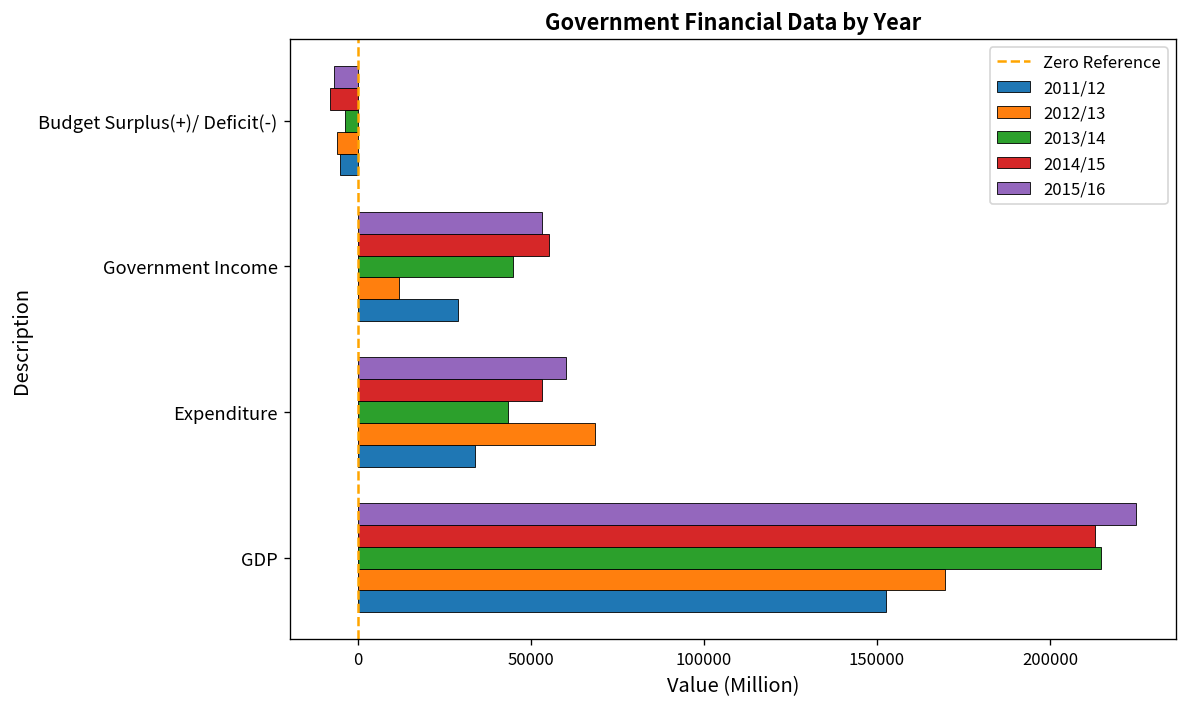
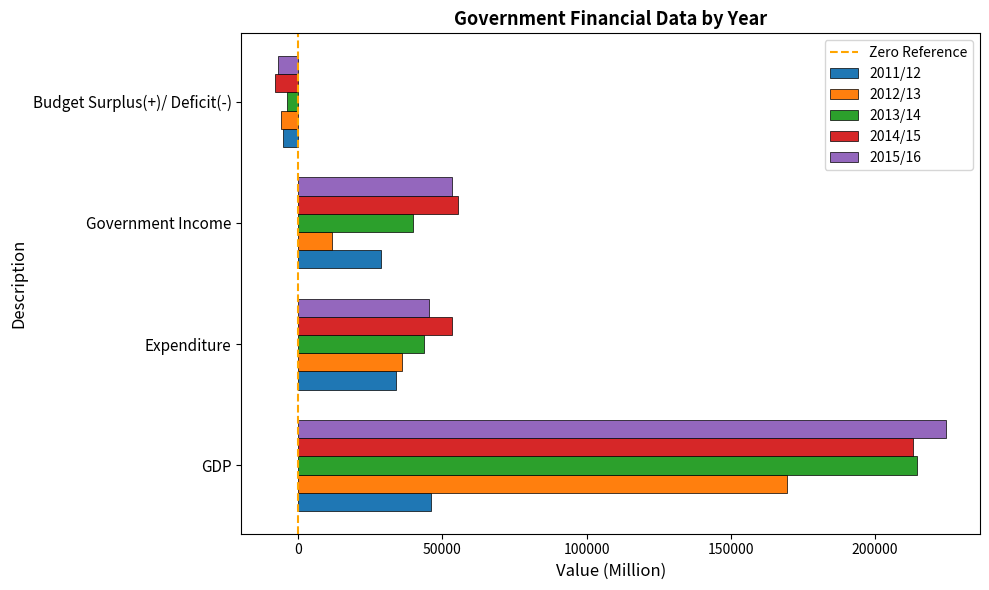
2013/14, Government Income: 45000 -> 40000
2015/16, Expenditure: 60000 -> 45000
2012/13, Expenditure: 68000 -> 36000
2011/12, GDP: 153000 -> 46000
